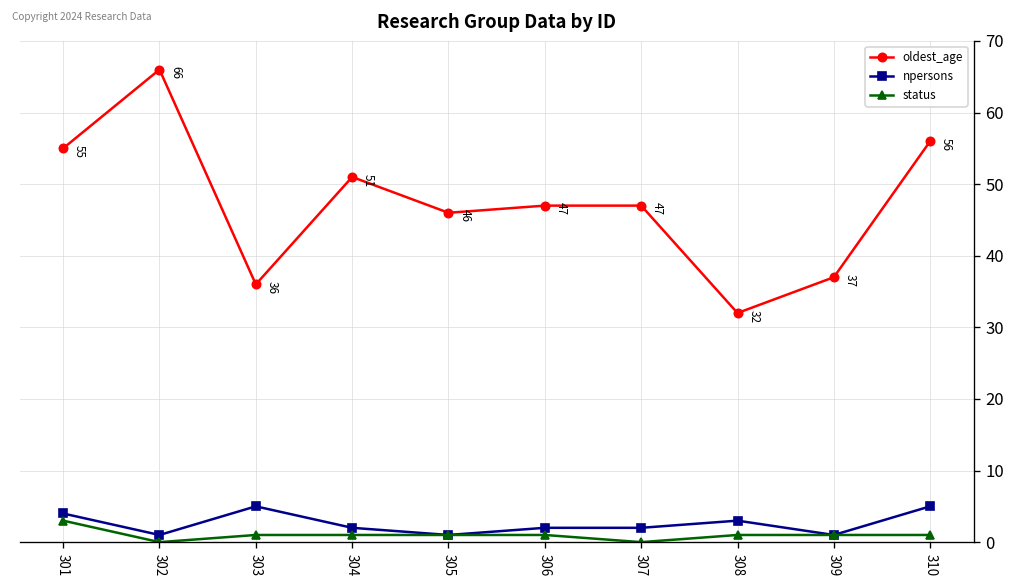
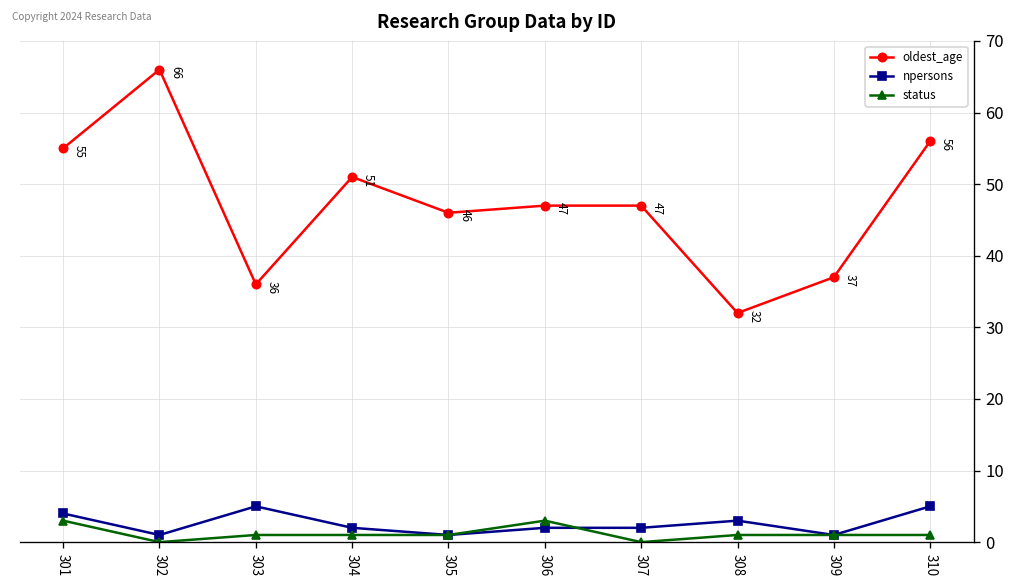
status, 306: 1 -> 3
